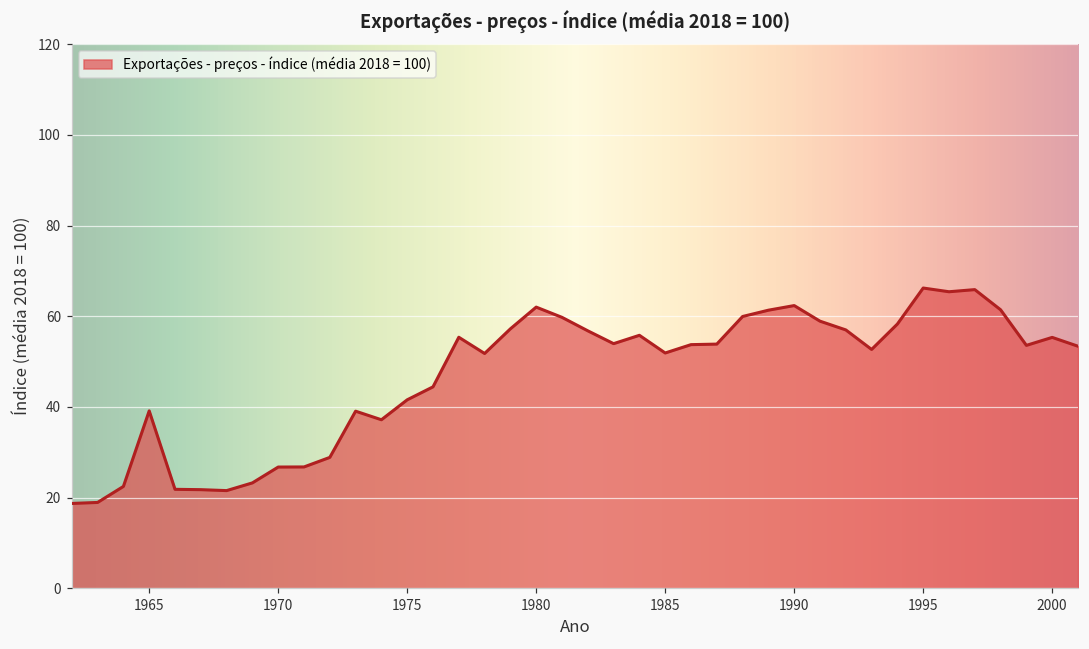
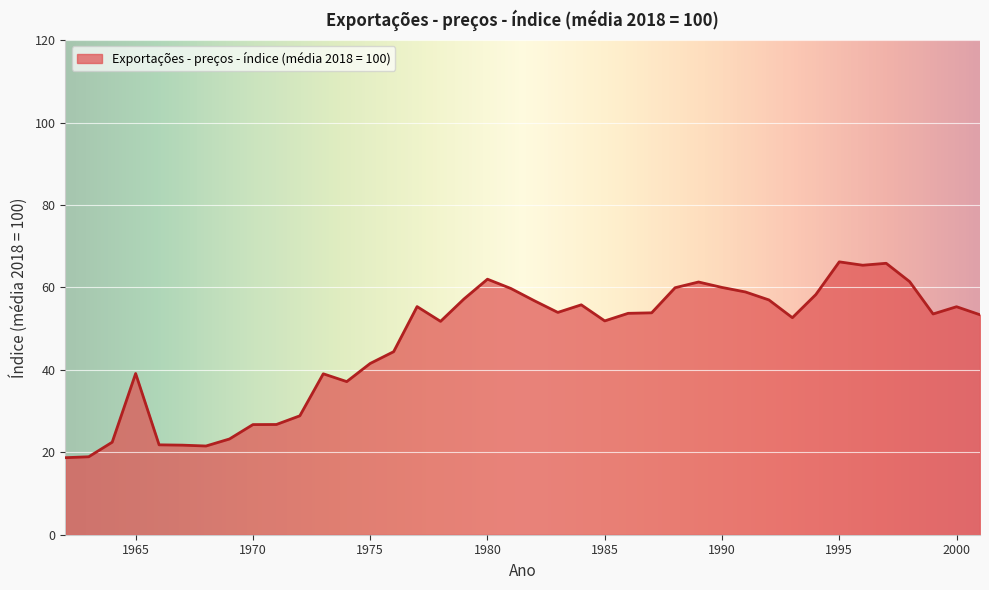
1990: 62 -> 60
